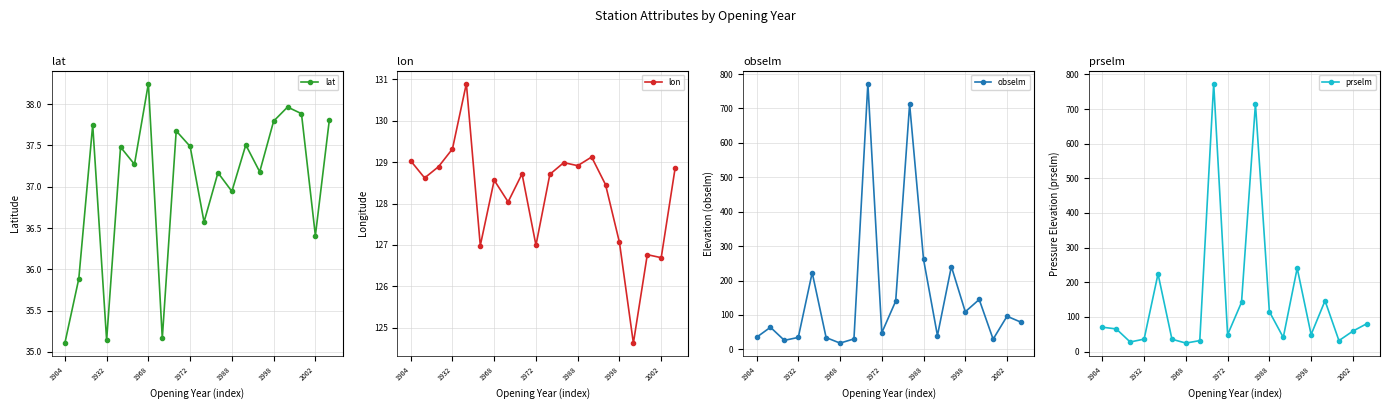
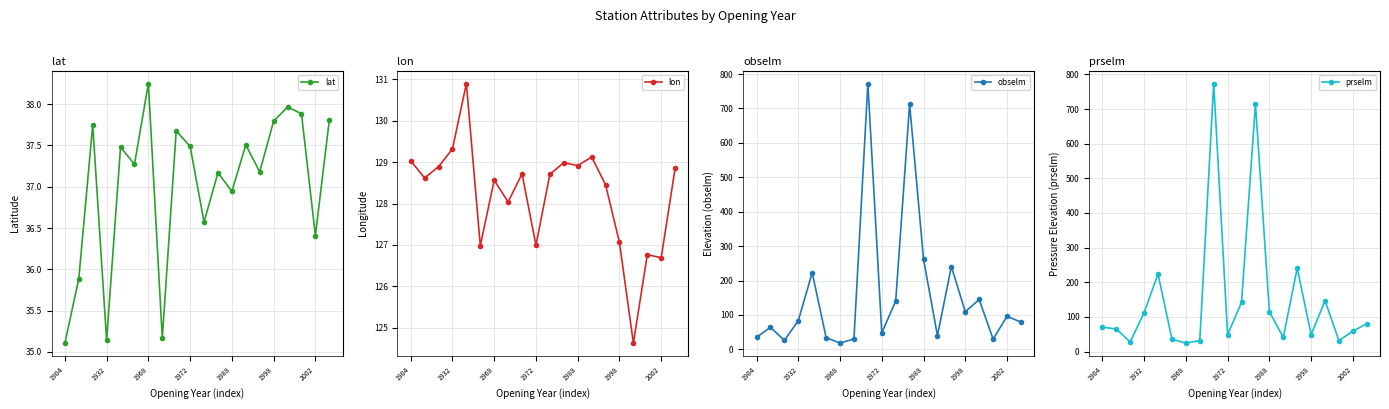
obselm, 1932: 30 -> 80
prselm, 1932: 40 -> 110
